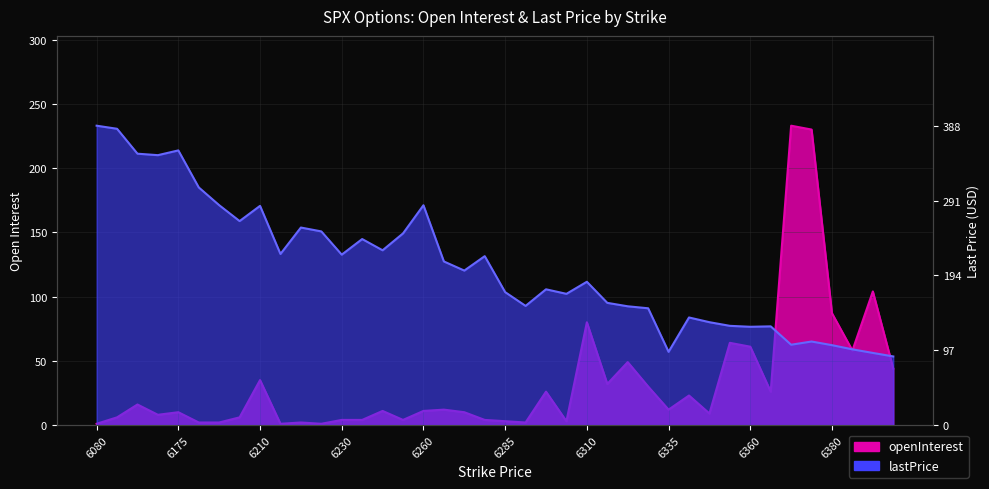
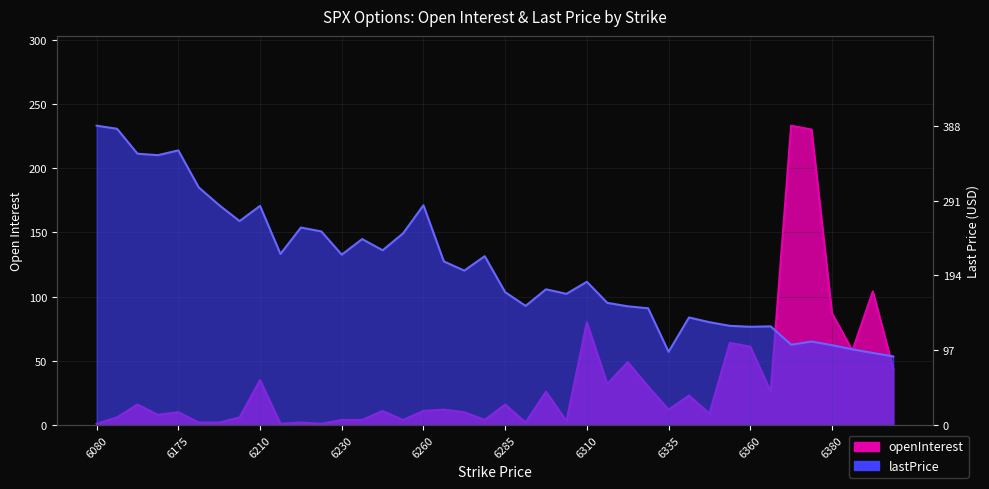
openInterest, 6285: 3 -> 16
